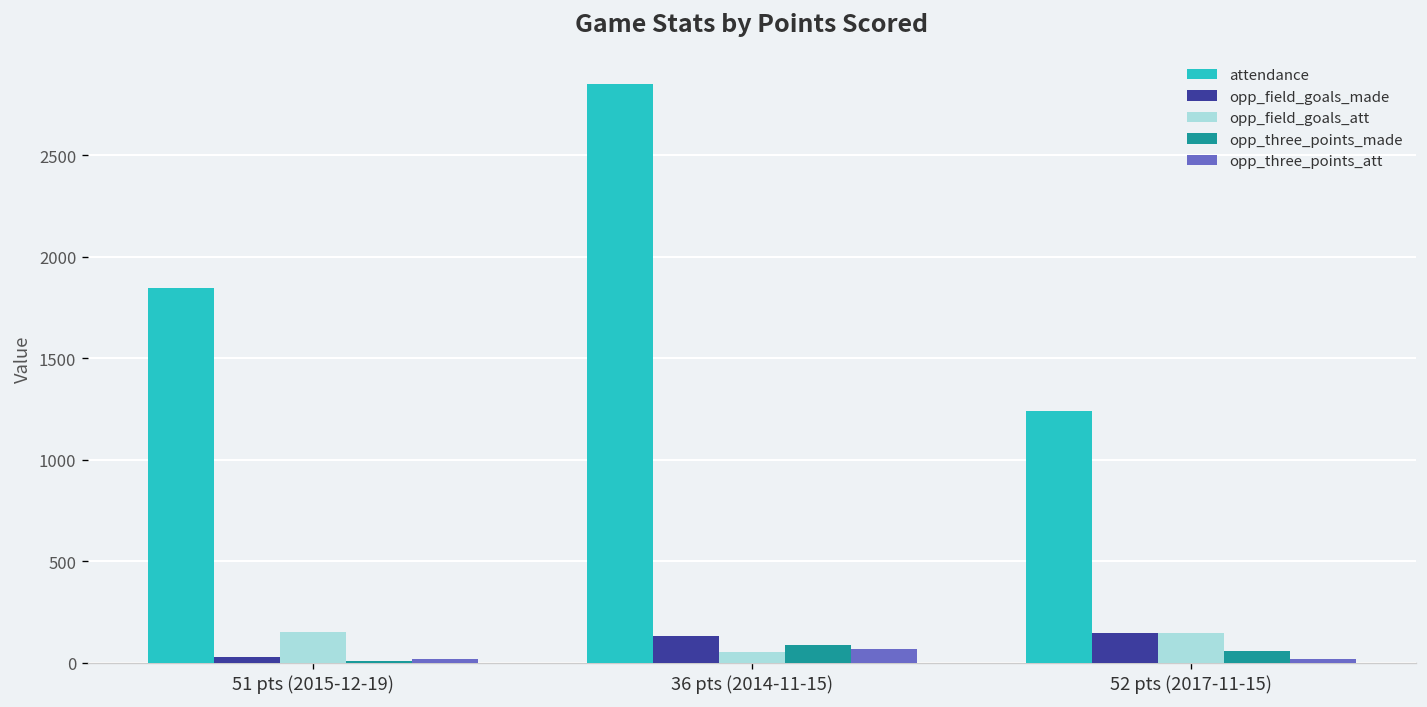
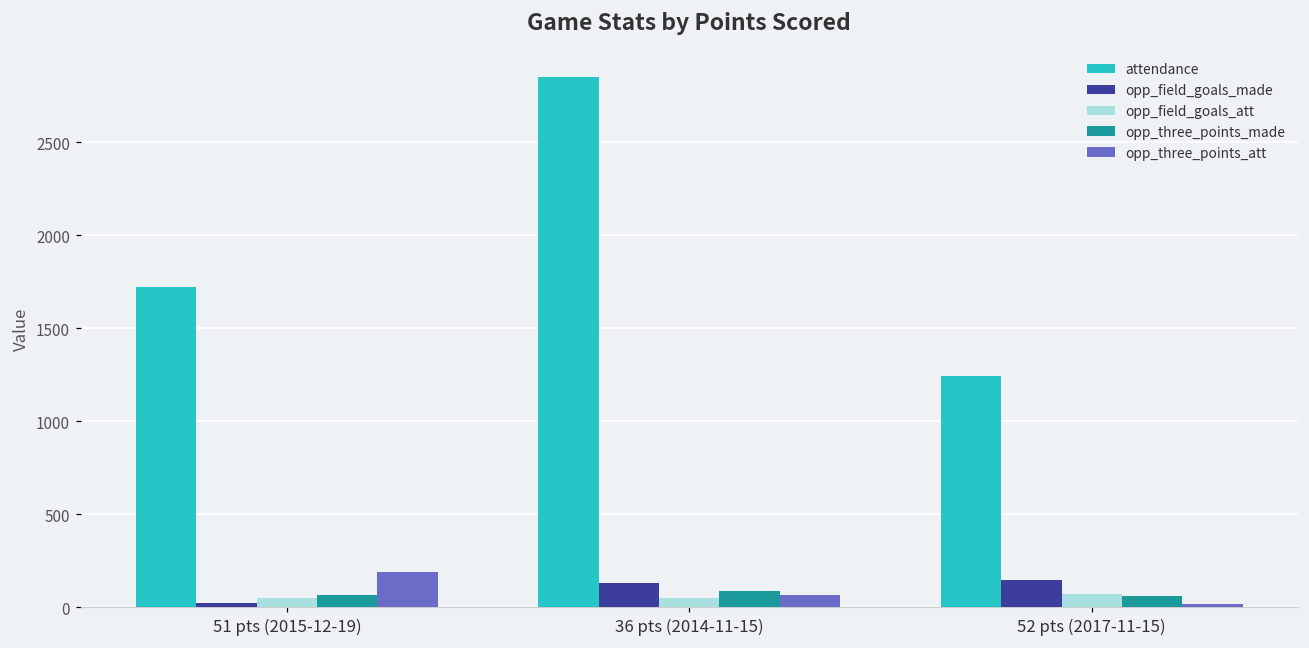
attendance, 51 pts (2015-12-19): 1850 -> 1720
opp_field_goals_att, 51 pts (2015-12-19): 150 -> 50
opp_three_points_made, 51 pts (2015-12-19): 10 -> 70
opp_three_points_att, 51 pts (2015-12-19): 20 -> 190
opp_field_goals_att, 52 pts (2017-11-15): 150 -> 70
